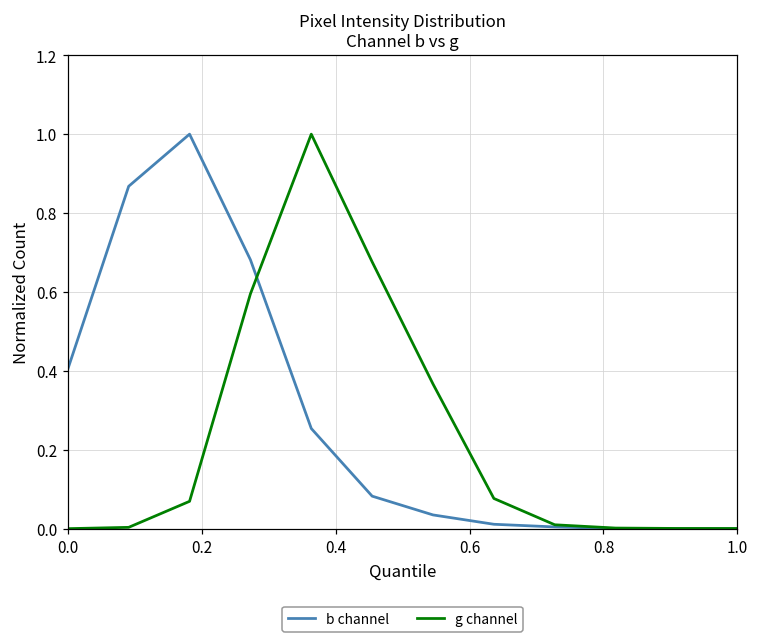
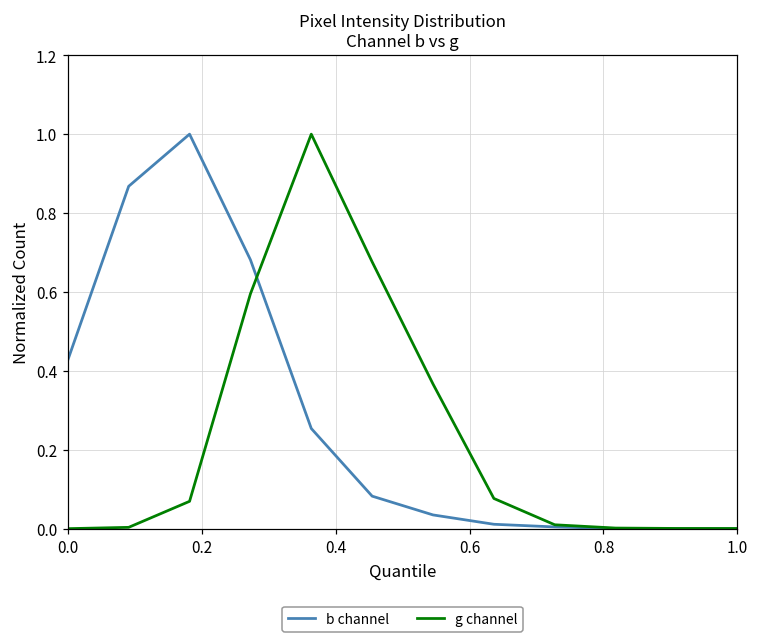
b channel, 0.0: 0.40 -> 0.43
